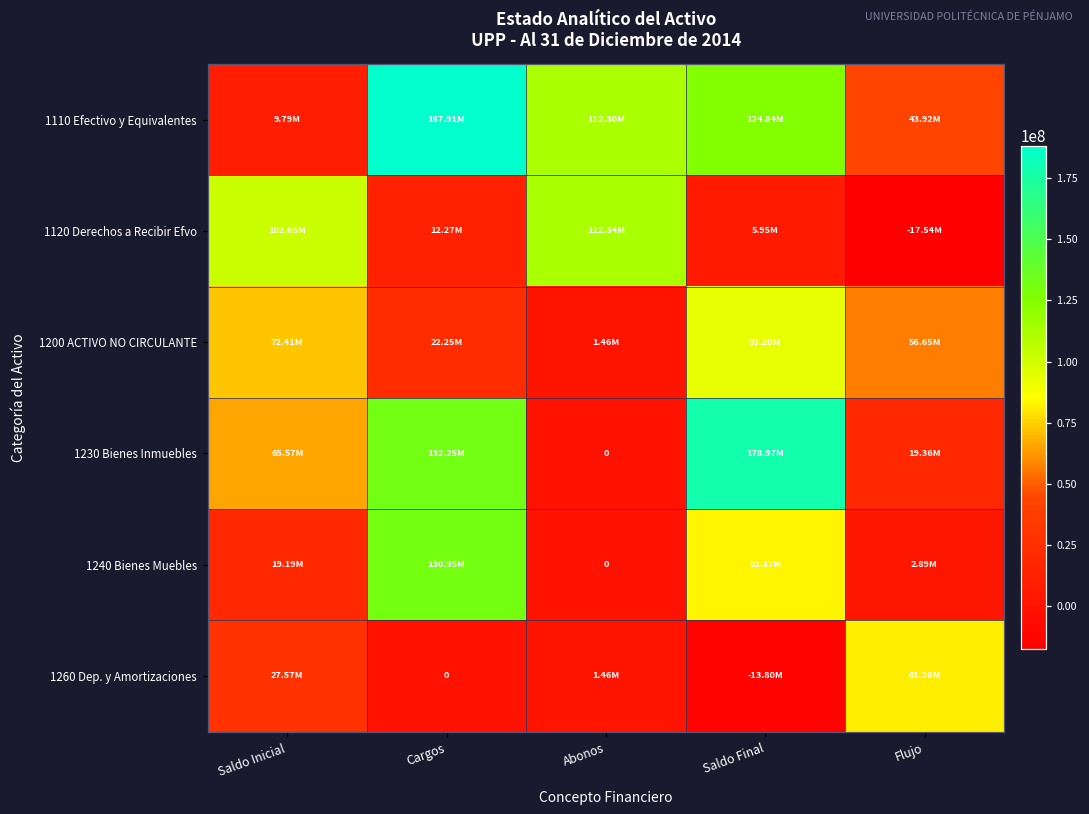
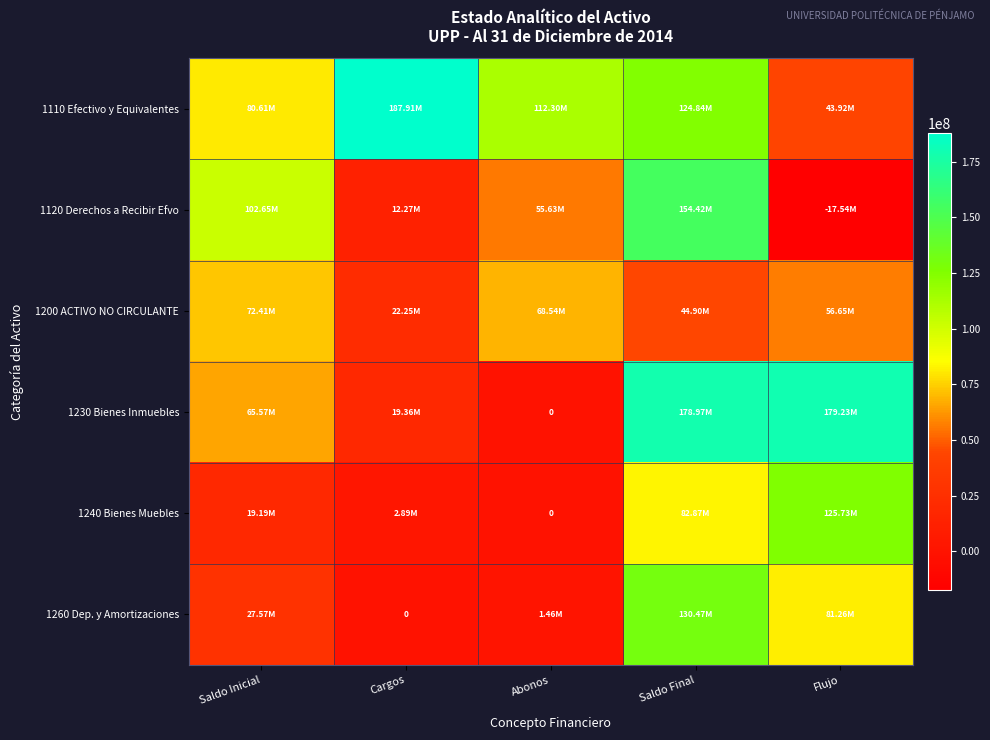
1110 Efectivo y Equivalentes, Saldo Inicial: 9.79M -> 80.61M
1120 Derechos a Recibir Efvo, Abonos: 112.34M -> 55.63M
1120 Derechos a Recibir Efvo, Saldo Final: 5.95M -> 154.42M
1200 ACTIVO NO CIRCULANTE, Abonos: 1.46M -> 68.54M
1200 ACTIVO NO CIRCULANTE, Saldo Final: 93.20M -> 44.90M
1230 Bienes Inmuebles, Cargos: 132.25M -> 19.36M
1230 Bienes Inmuebles, Flujo: 19.36M -> 179.23M
1240 Bienes Muebles, Cargos: 130.95M -> 2.89M
1240 Bienes Muebles, Flujo: 2.89M -> 125.73M
1260 Dep. y Amortizaciones, Saldo Final: -13.80M -> 130.47M
